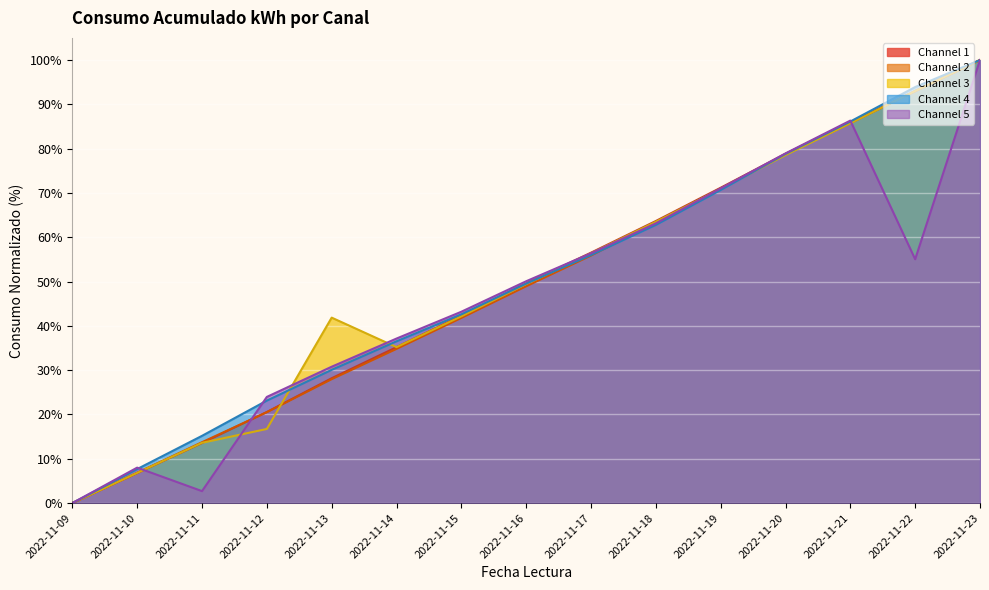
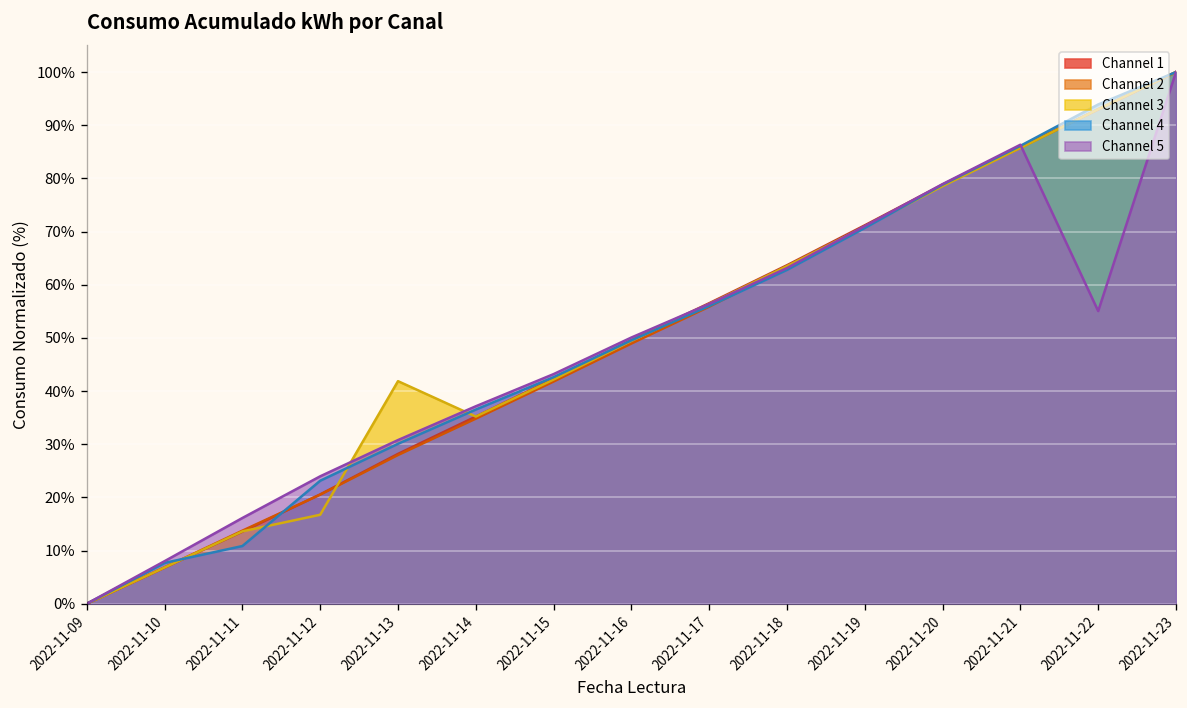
Channel 4, 2022-11-11: 15% -> 11%
Channel 5, 2022-11-11: 3% -> 16%
